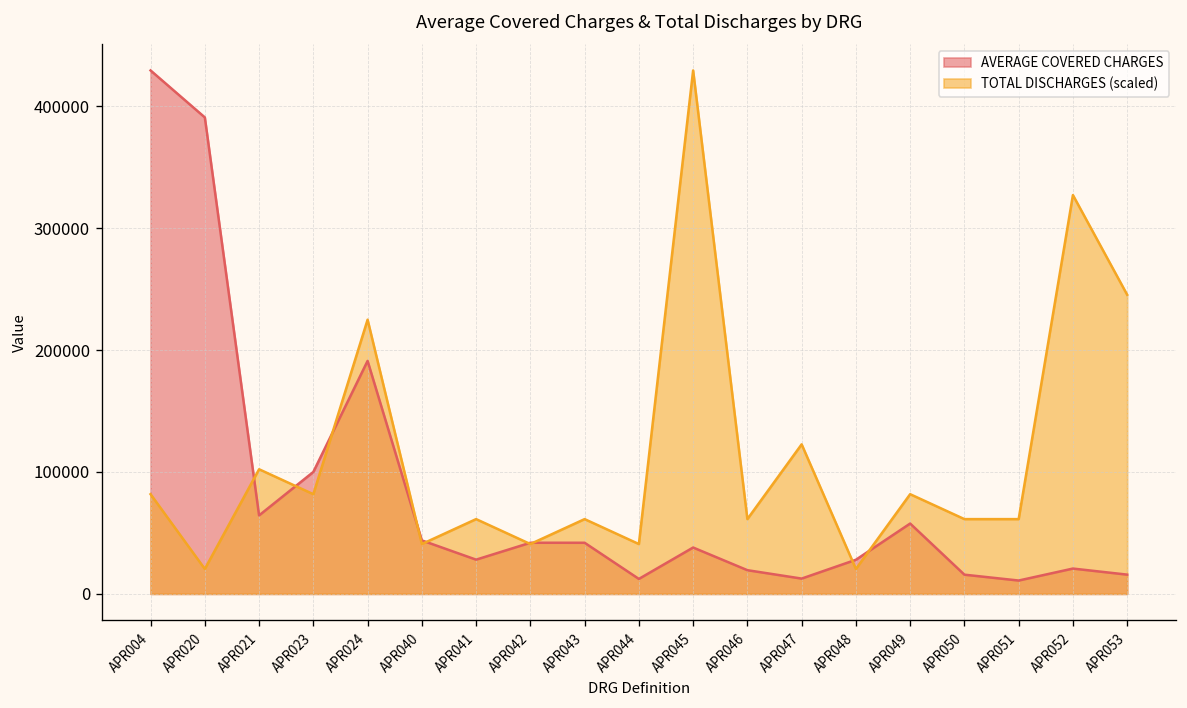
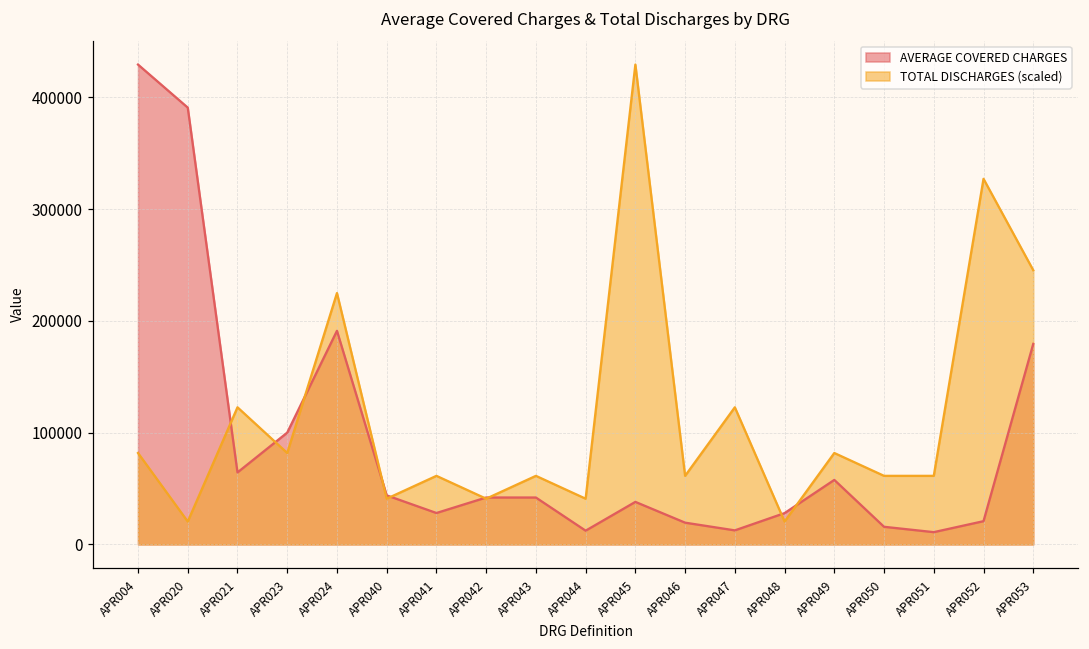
TOTAL DISCHARGES (scaled), APR021: 102000 -> 123000
AVERAGE COVERED CHARGES, APR053: 16000 -> 179000
